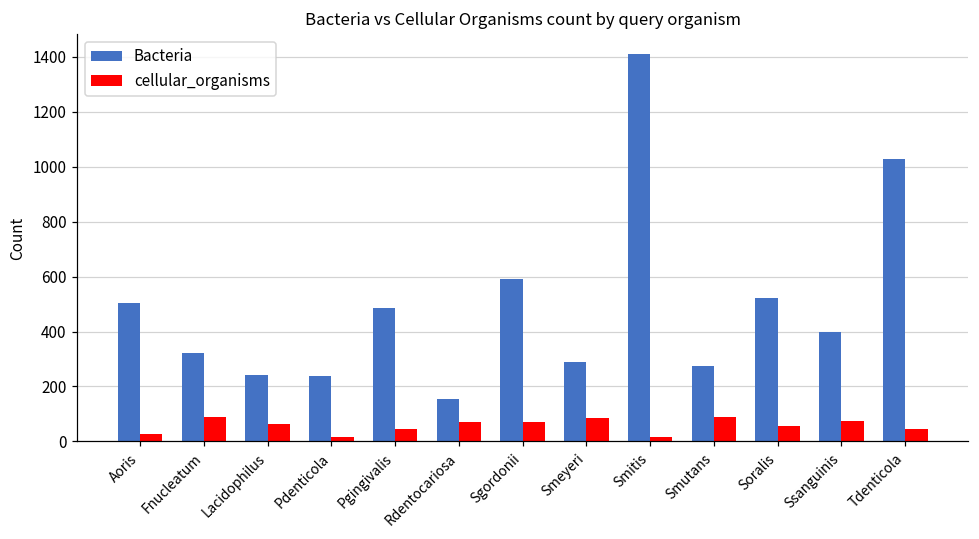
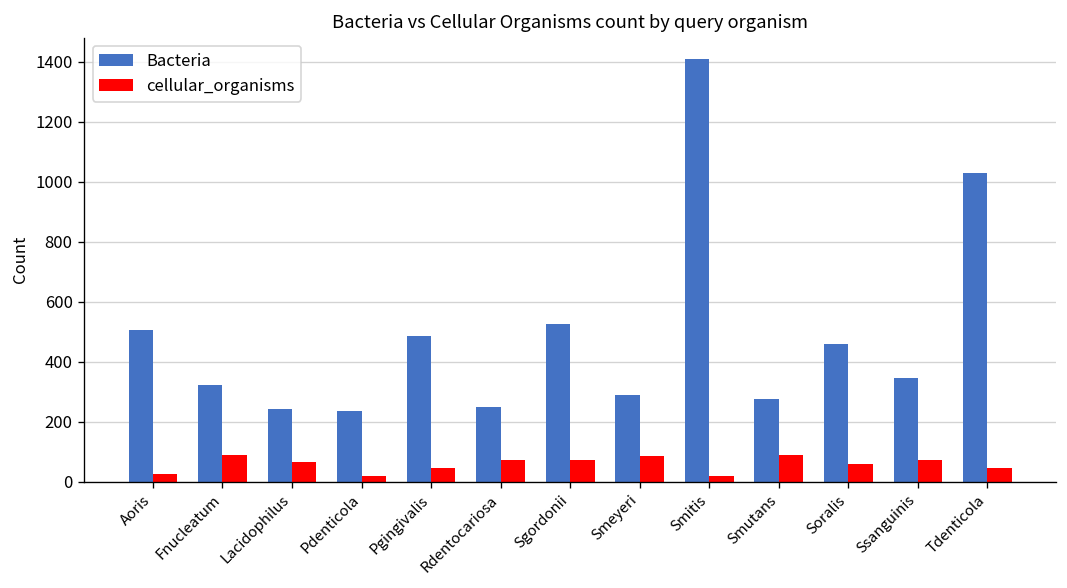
Bacteria, Rdentocariosa: 160 -> 250
Bacteria, Sgordonii: 590 -> 520
Bacteria, Soralis: 520 -> 460
Bacteria, Ssanguinis: 400 -> 350
